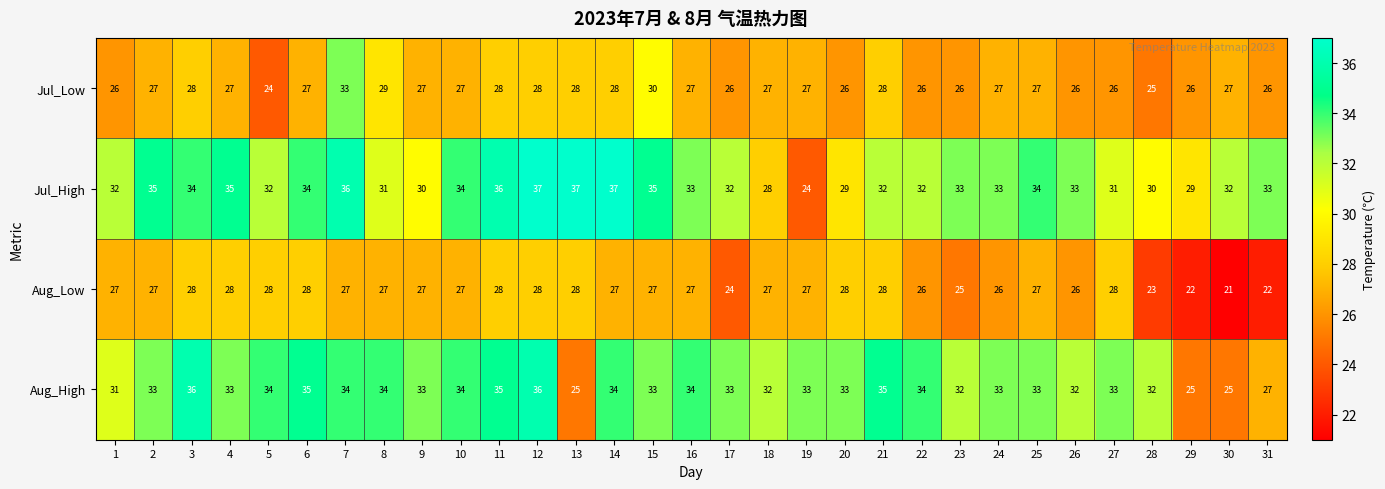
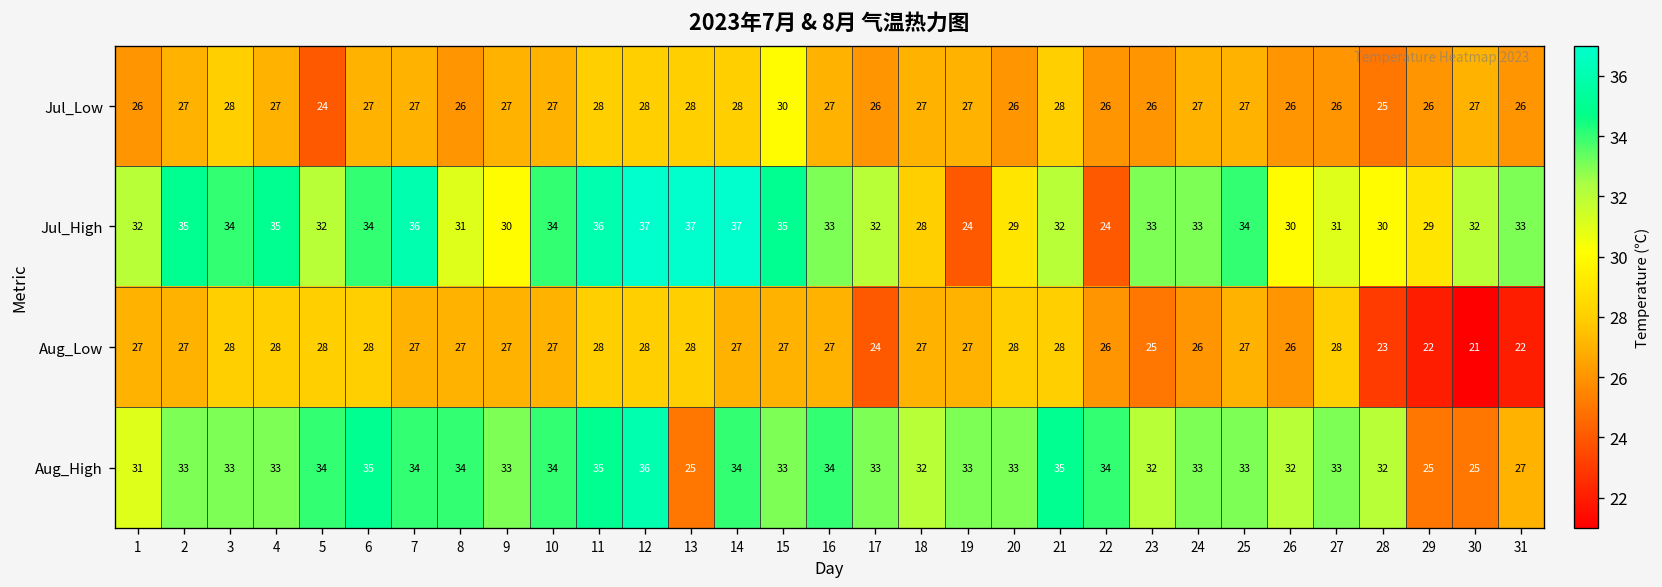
Jul_Low, 7: 33 -> 27
Jul_Low, 8: 29 -> 26
Jul_High, 22: 32 -> 24
Jul_High, 26: 33 -> 30
Aug_High, 3: 36 -> 33
